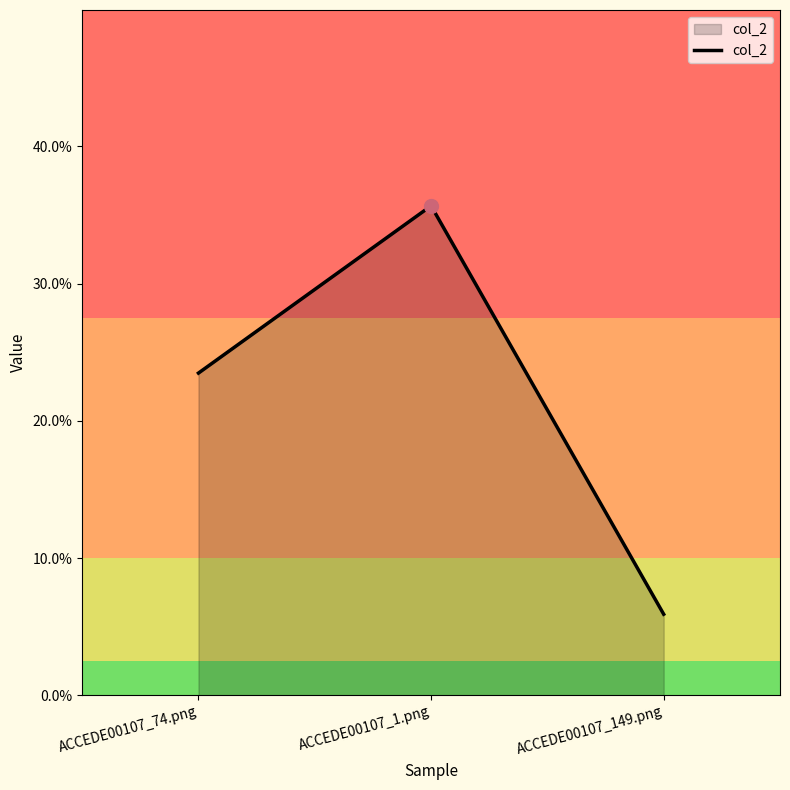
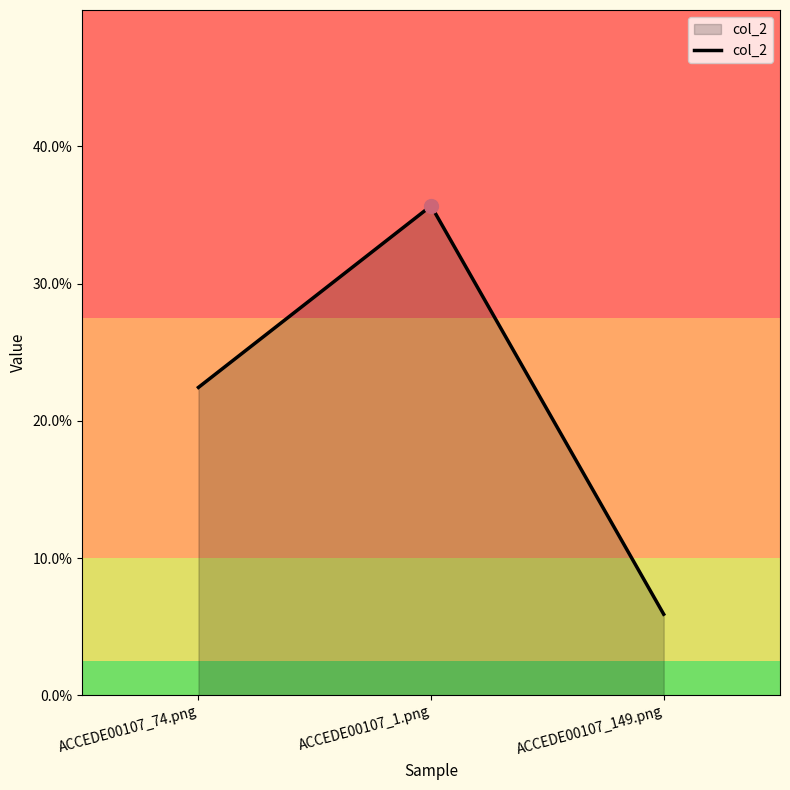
col_2, ACCEDE00107_74.png: 23.5% -> 22.4%
